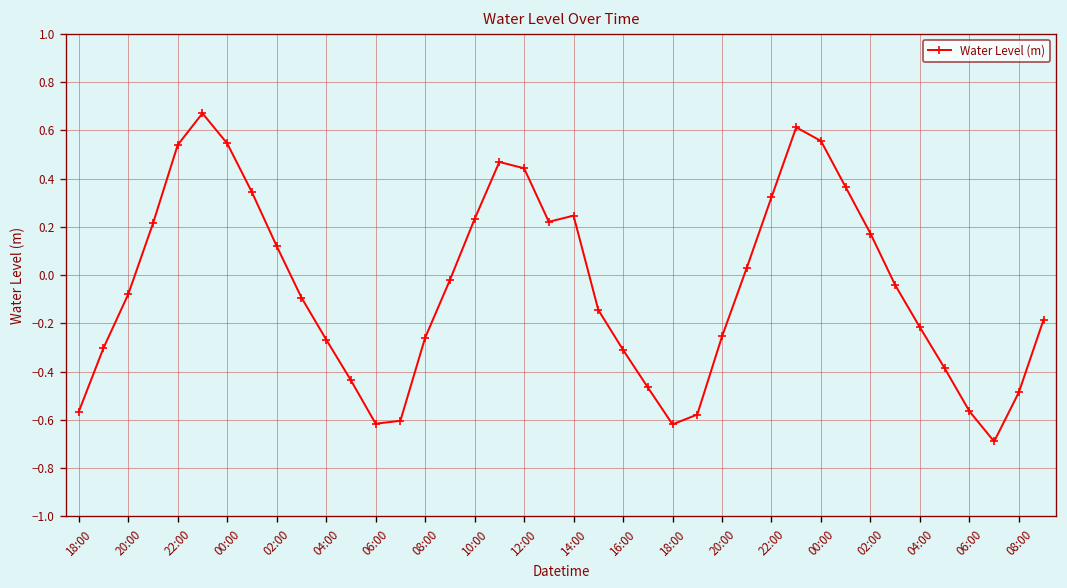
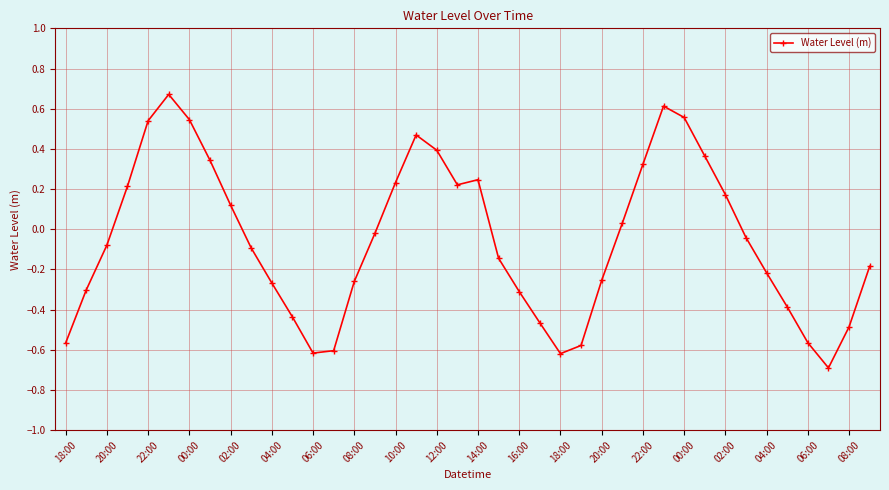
12:00: 0.44 -> 0.39
